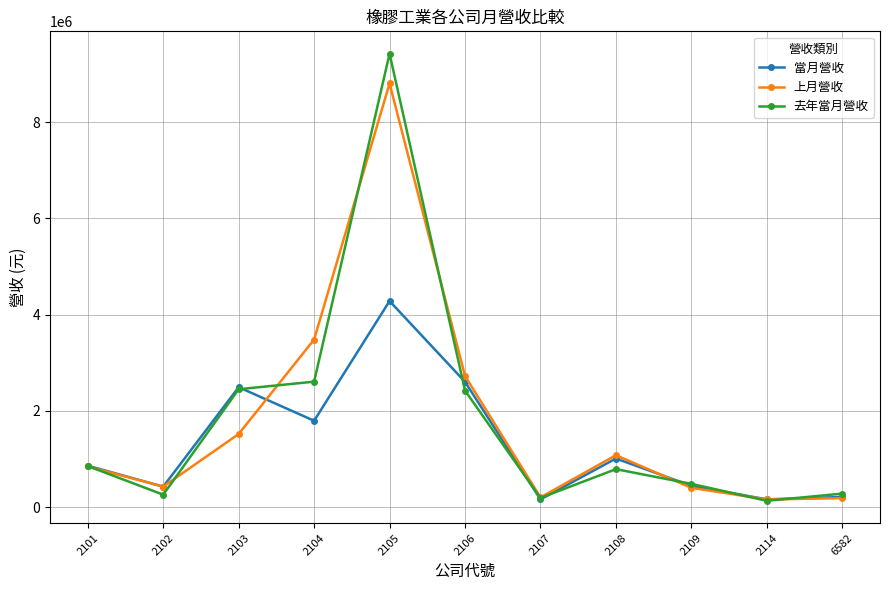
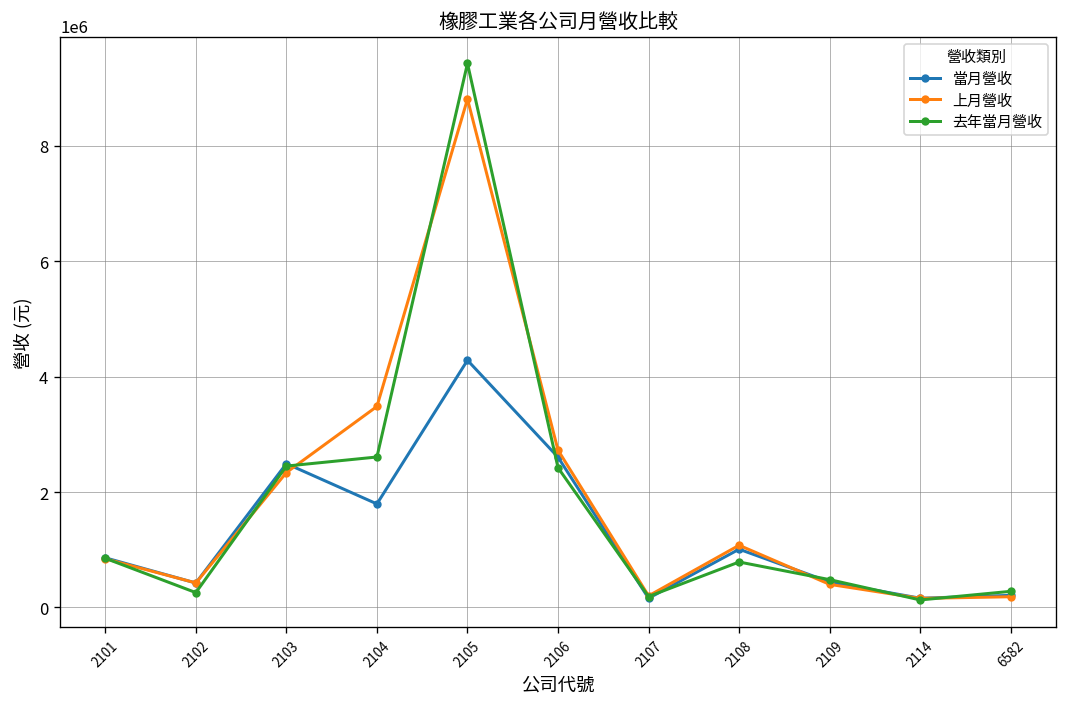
上月營收, 2103: 1500000 -> 2300000
